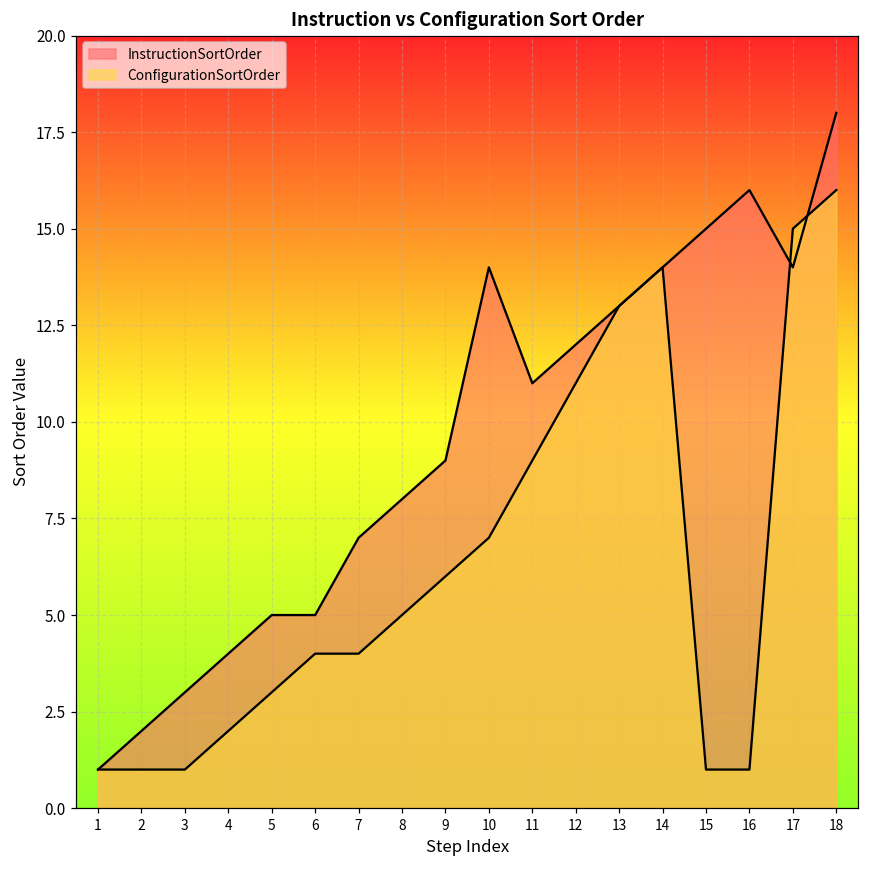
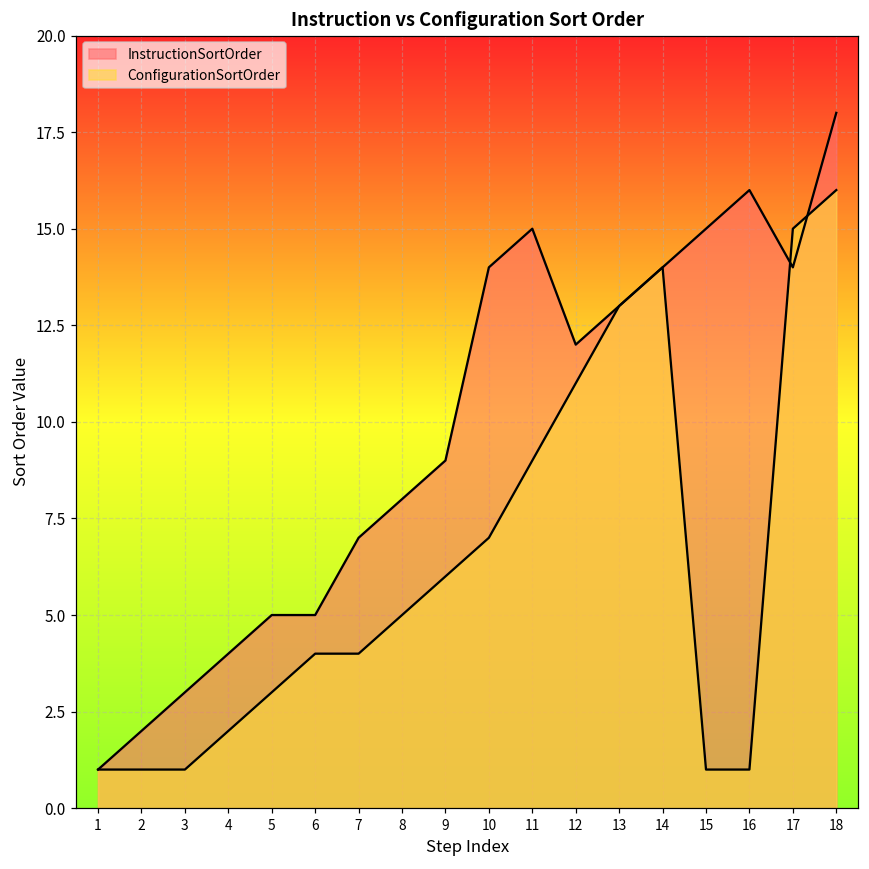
InstructionSortOrder, 11: 11 -> 15
